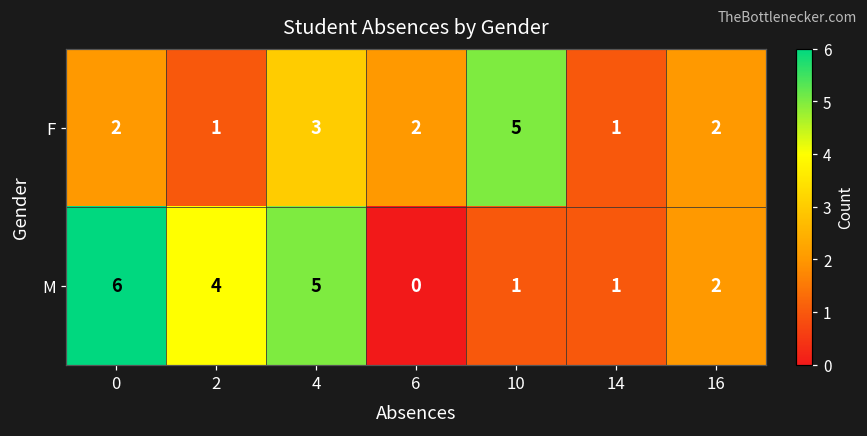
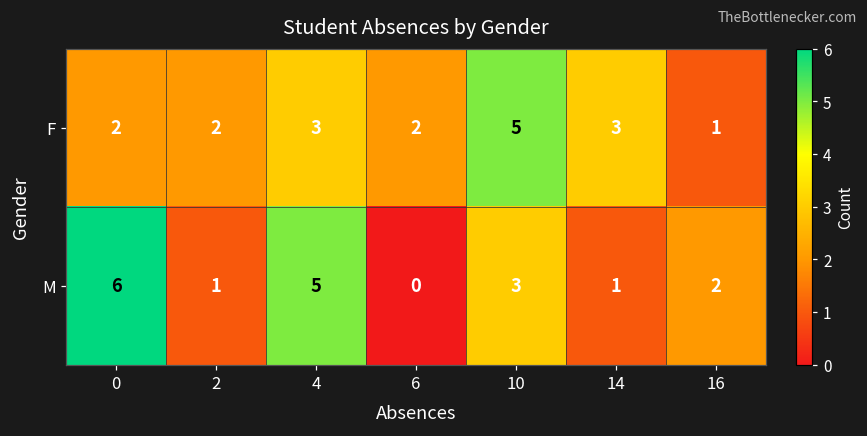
F, 2: 1 -> 2
F, 14: 1 -> 3
F, 16: 2 -> 1
M, 2: 4 -> 1
M, 10: 1 -> 3
